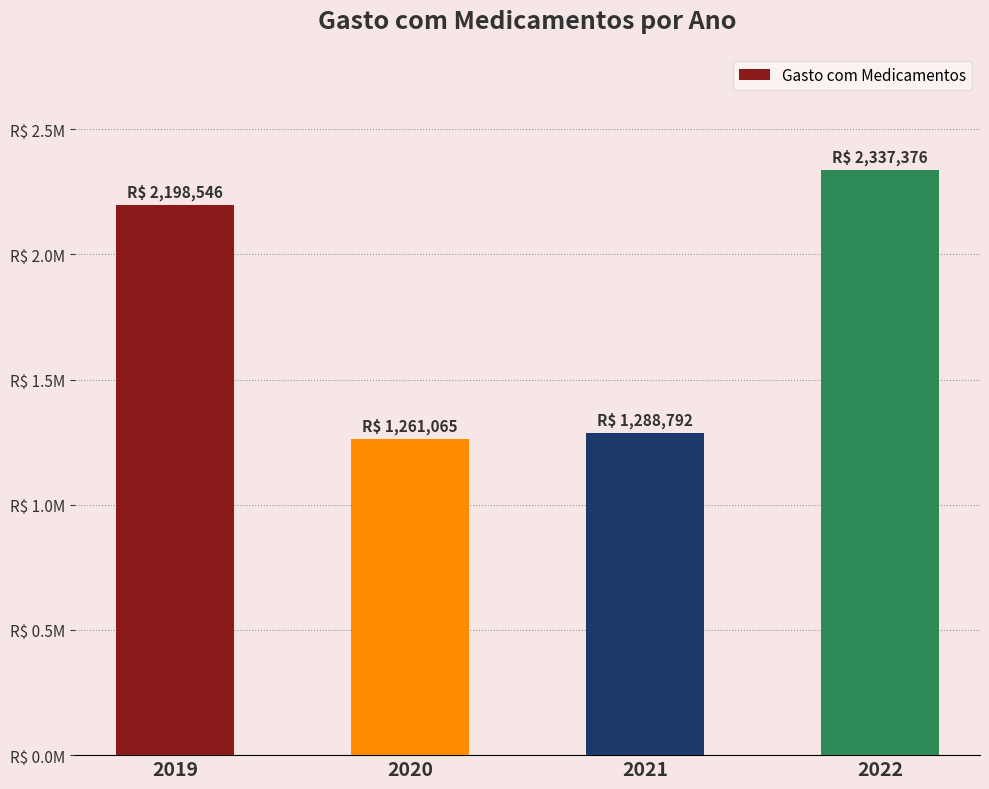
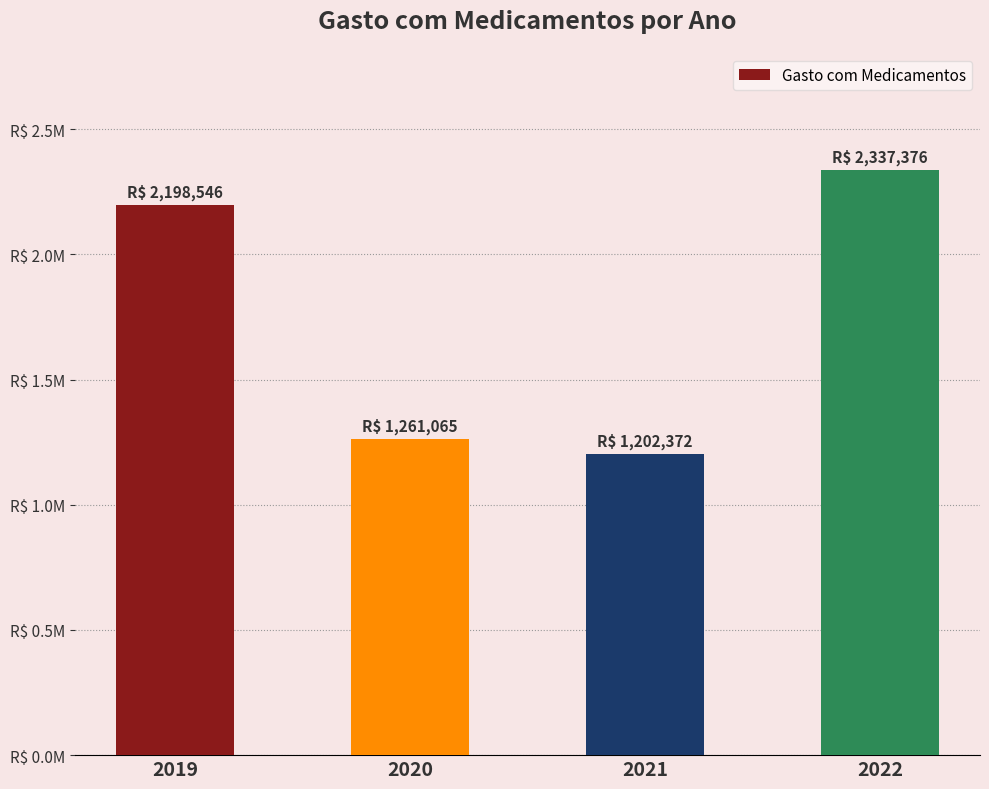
2021: 1,288,792 -> 1,202,372
